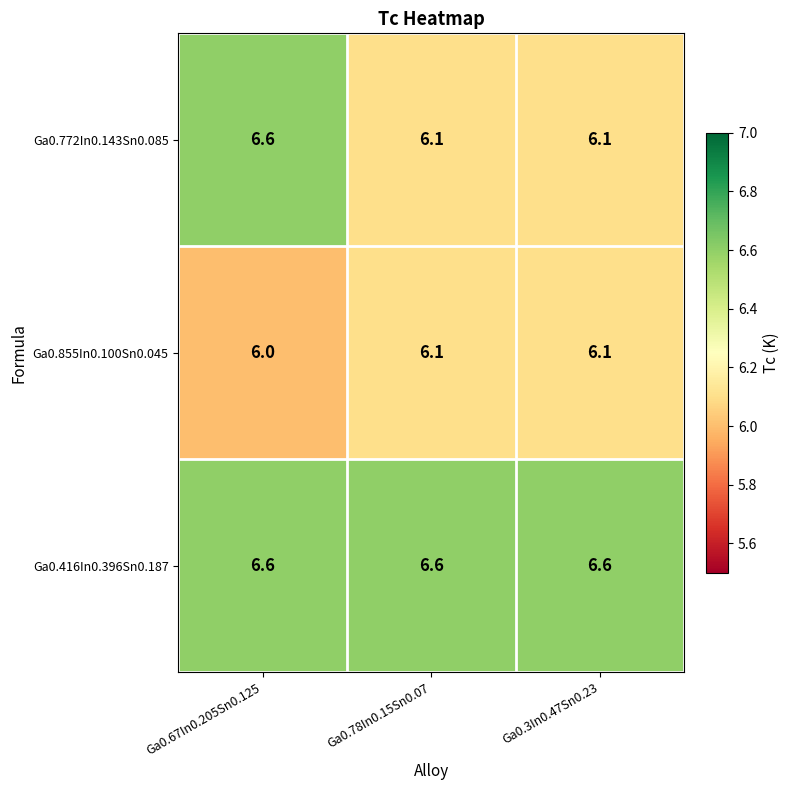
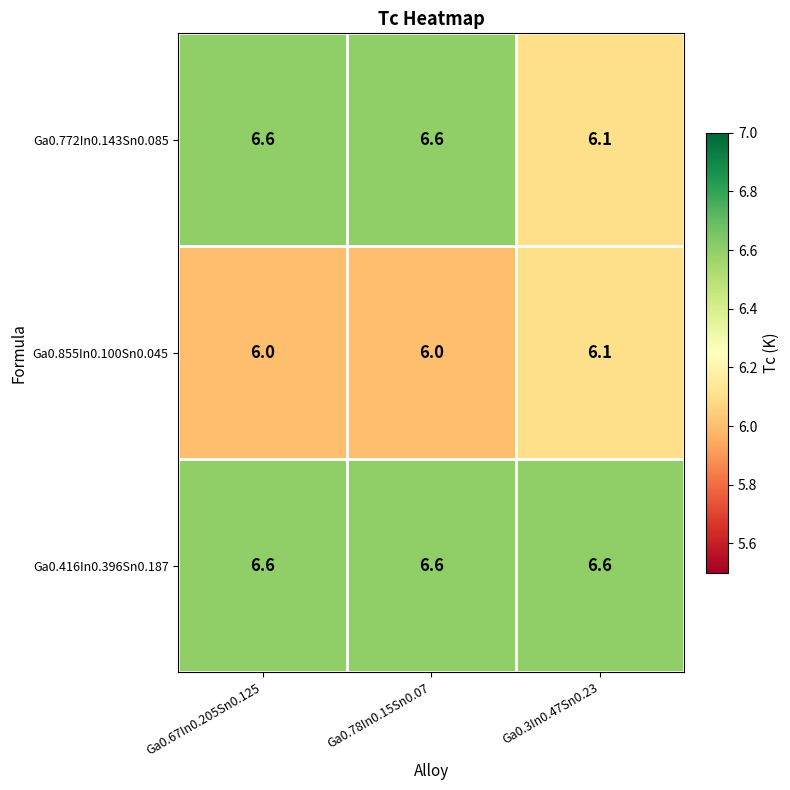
Ga0.772In0.143Sn0.085, Ga0.78In0.15Sn0.07: 6.1 -> 6.6
Ga0.855In0.100Sn0.045, Ga0.78In0.15Sn0.07: 6.1 -> 6.0
